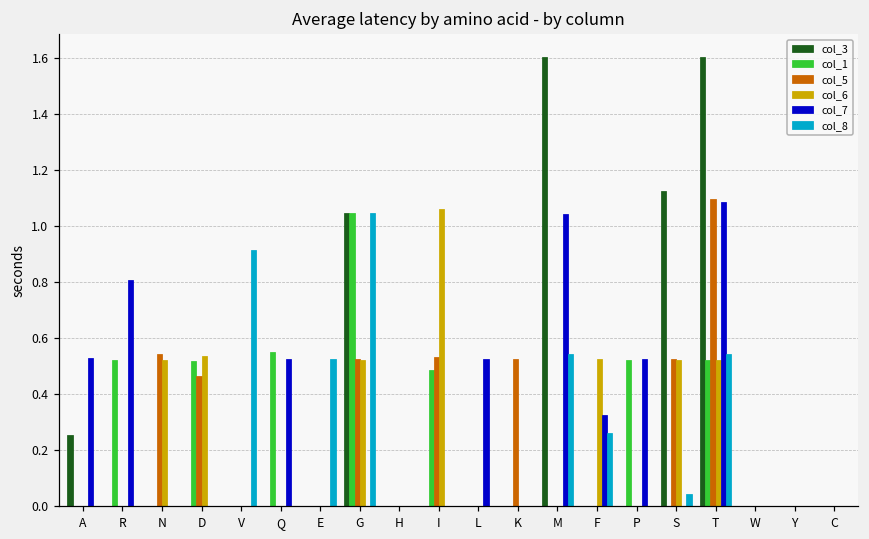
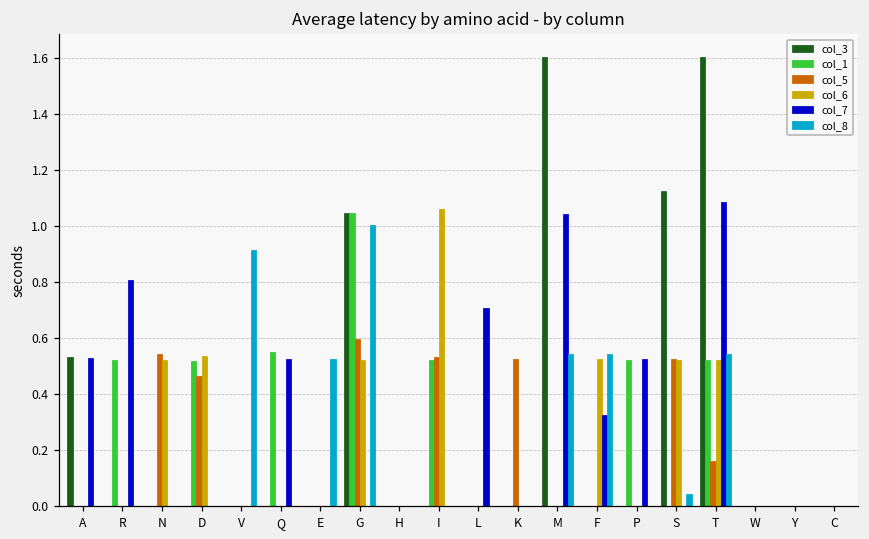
col_3, A: 0.26 -> 0.53
col_5, G: 0.53 -> 0.60
col_8, G: 1.05 -> 1.00
col_1, I: 0.49 -> 0.52
col_7, L: 0.53 -> 0.71
col_8, F: 0.26 -> 0.54
col_5, T: 1.10 -> 0.16
